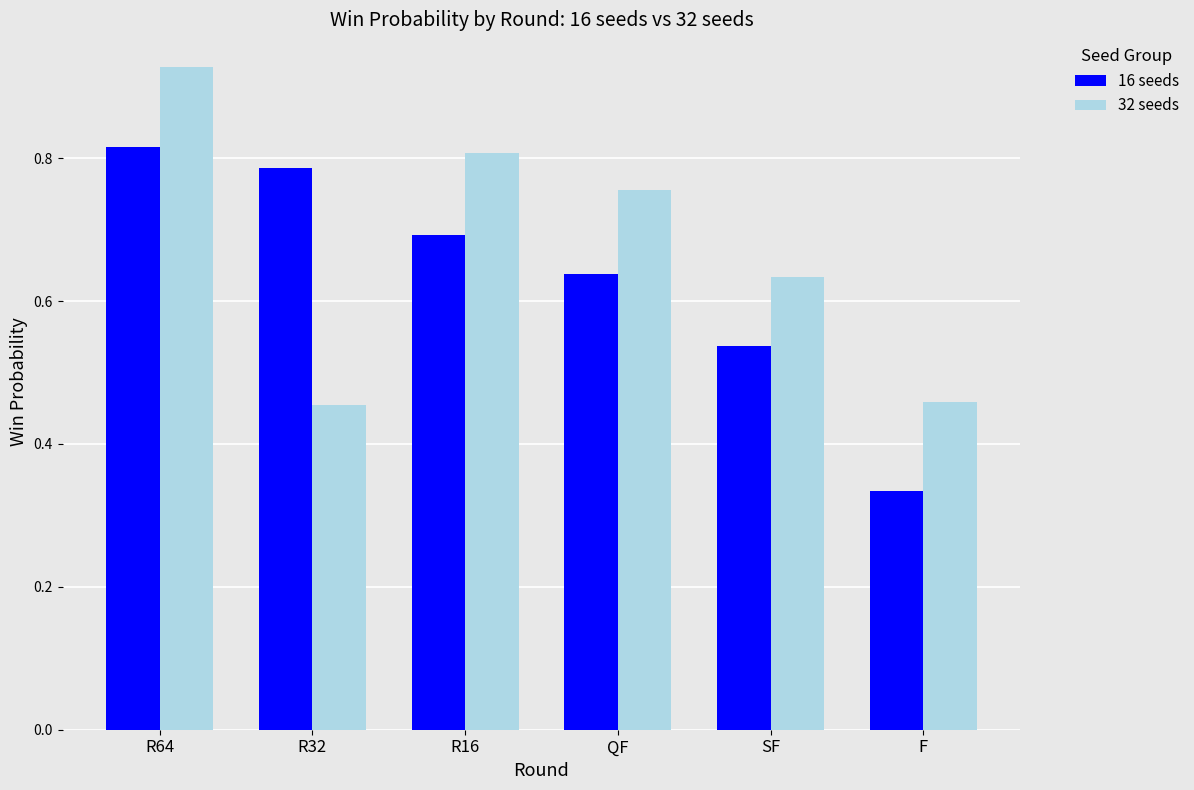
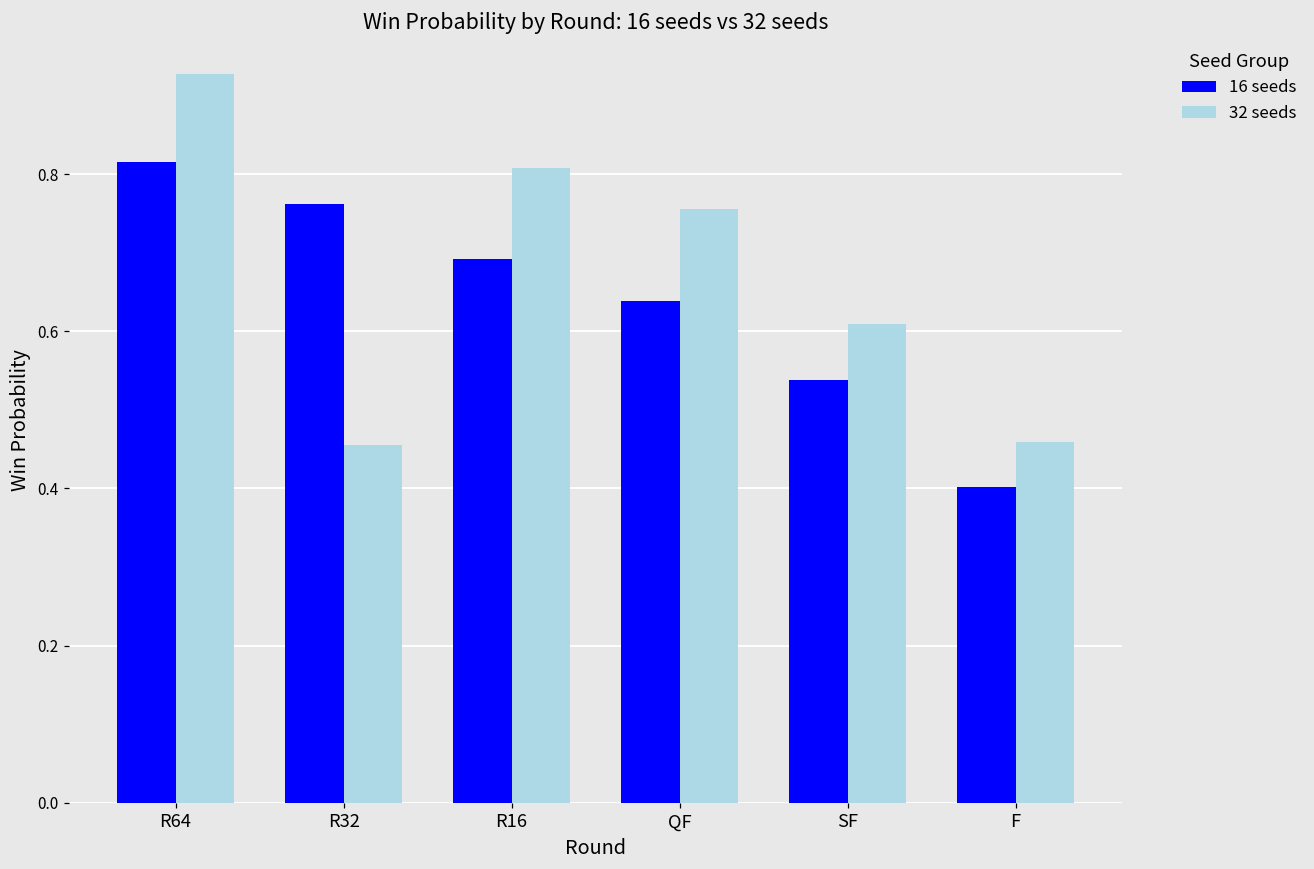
16 seeds, R32: 0.79 -> 0.76
32 seeds, SF: 0.63 -> 0.61
16 seeds, F: 0.33 -> 0.40
